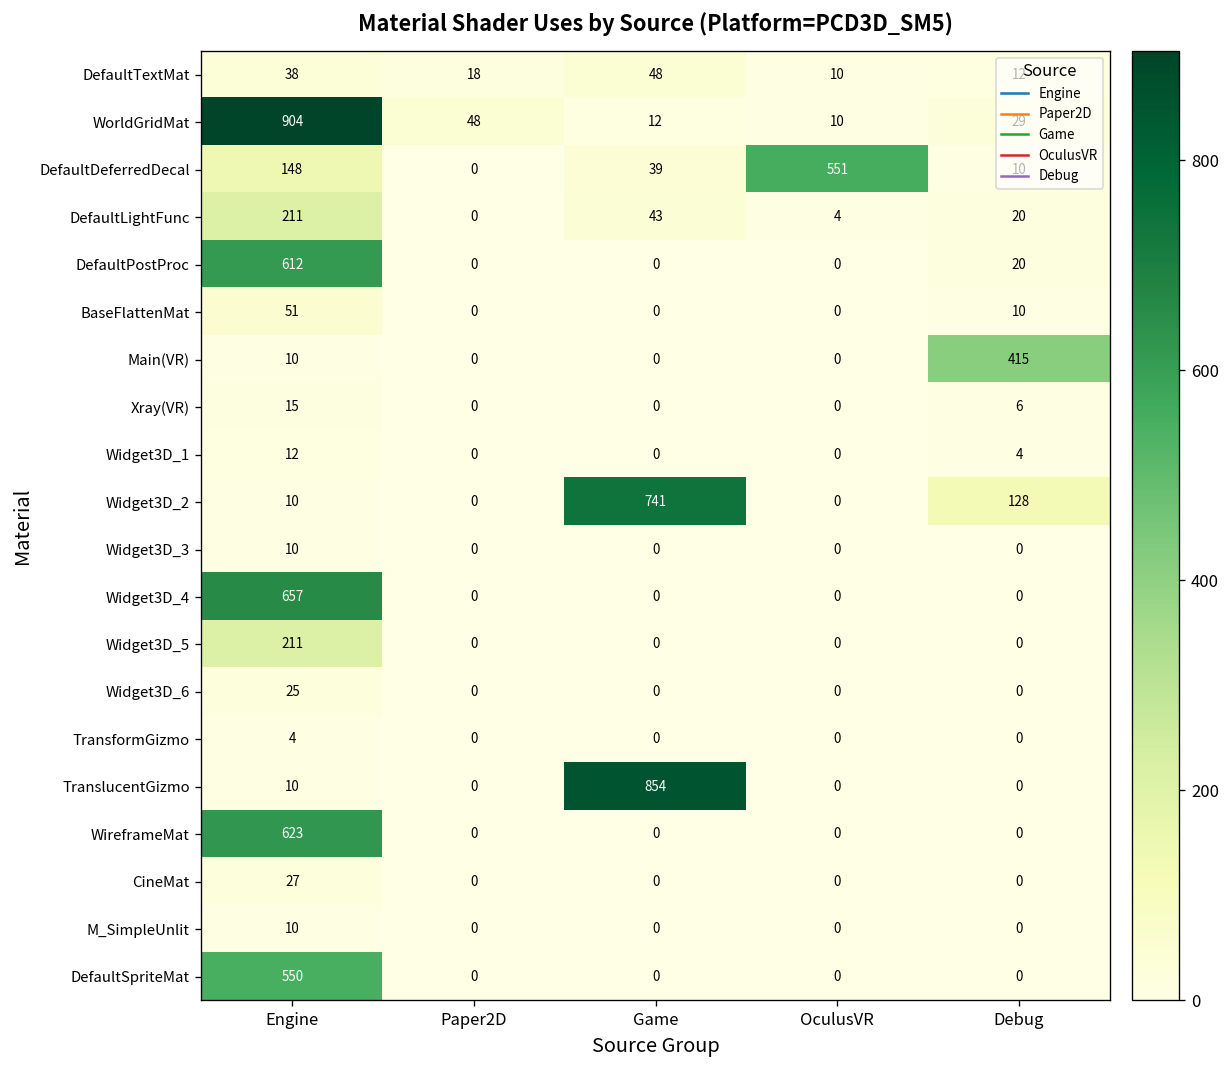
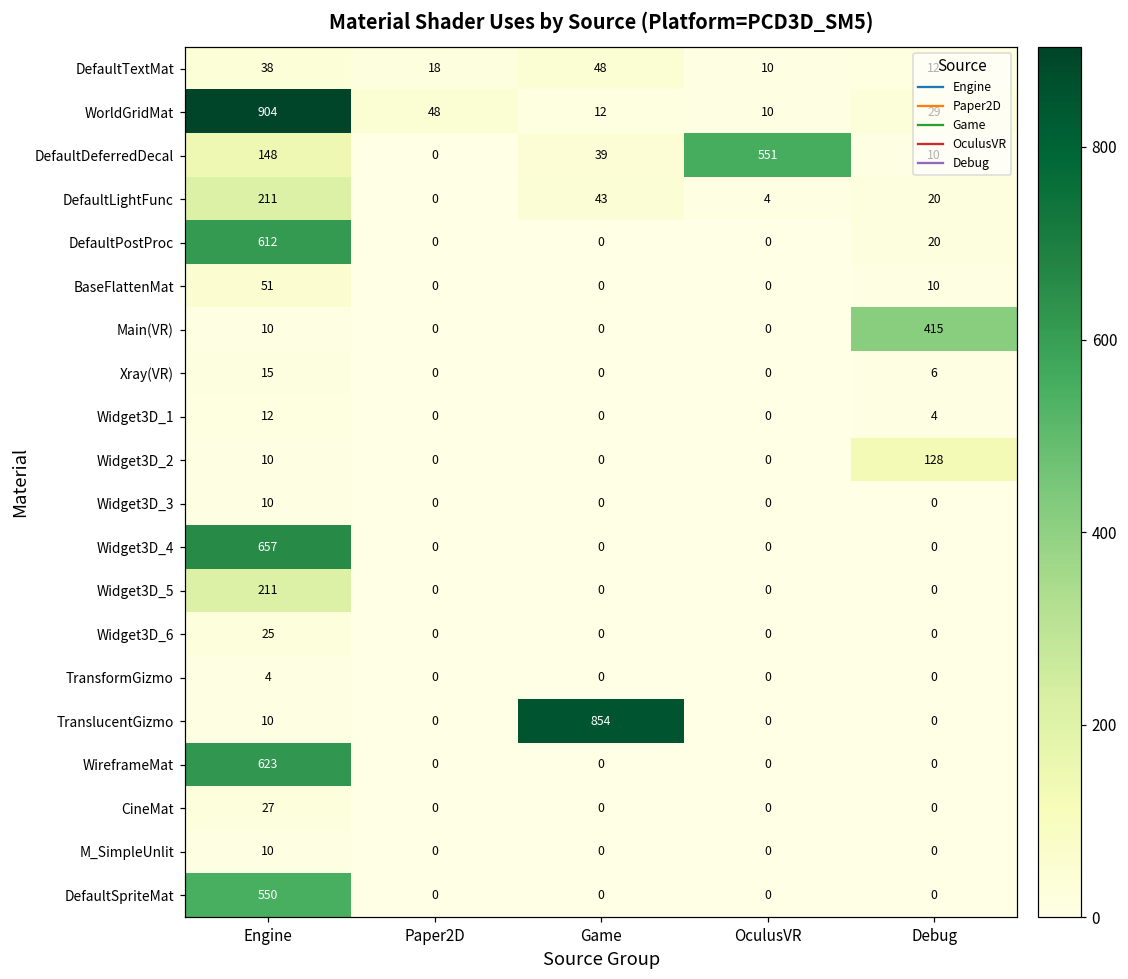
Widget3D_2, Game: 741 -> 0
